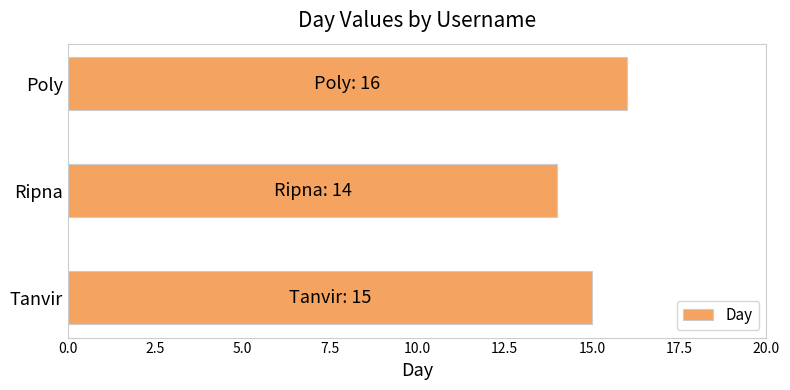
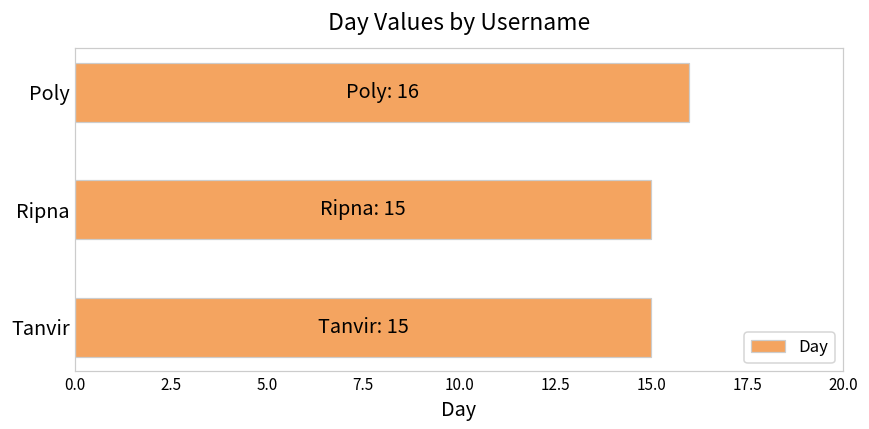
Ripna: 14 -> 15
